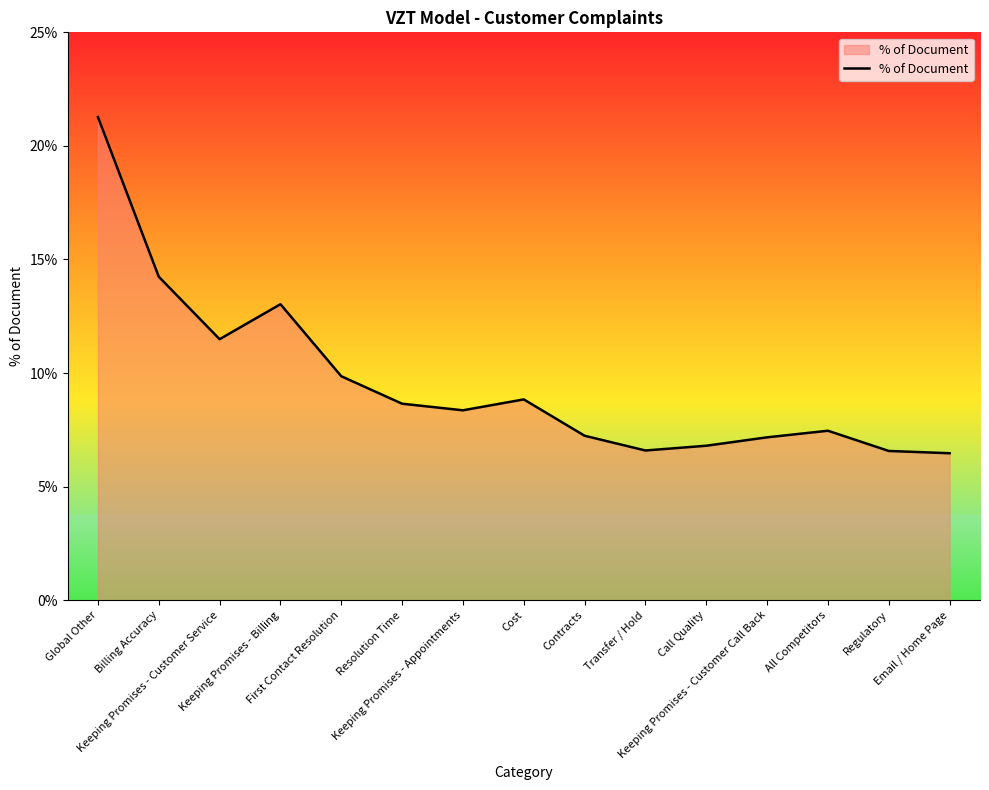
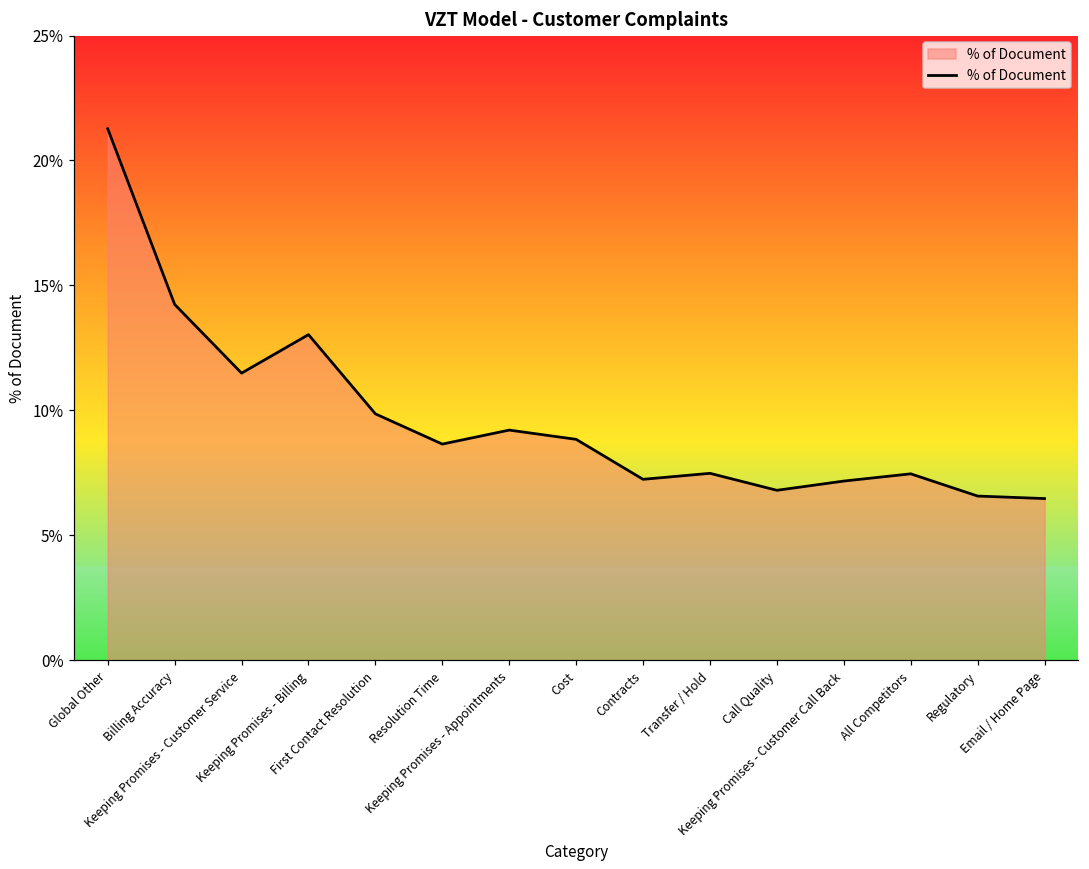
Keeping Promises - Appointments: 8.4% -> 9.2%
Transfer / Hold: 6.6% -> 7.5%
